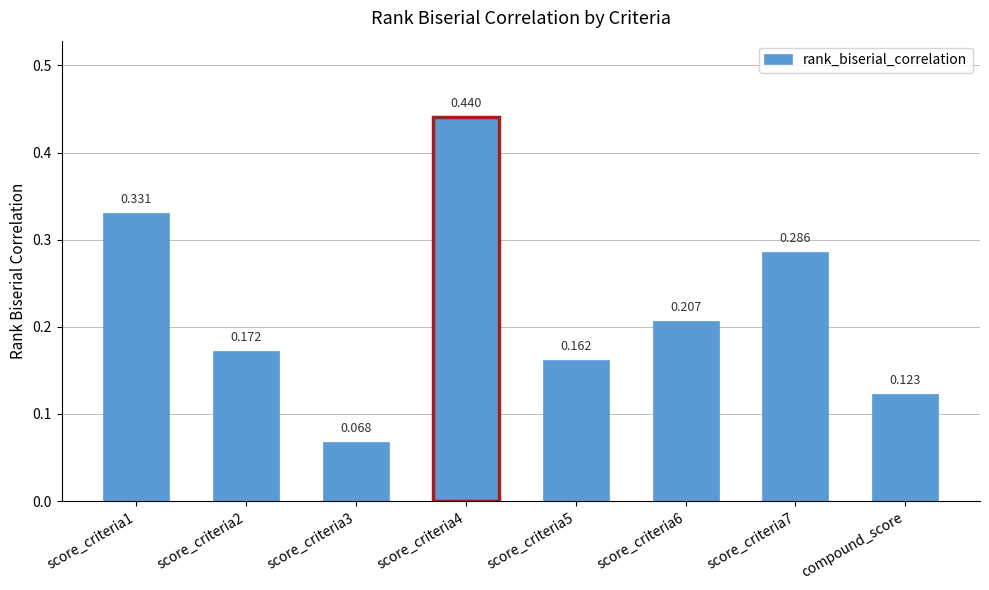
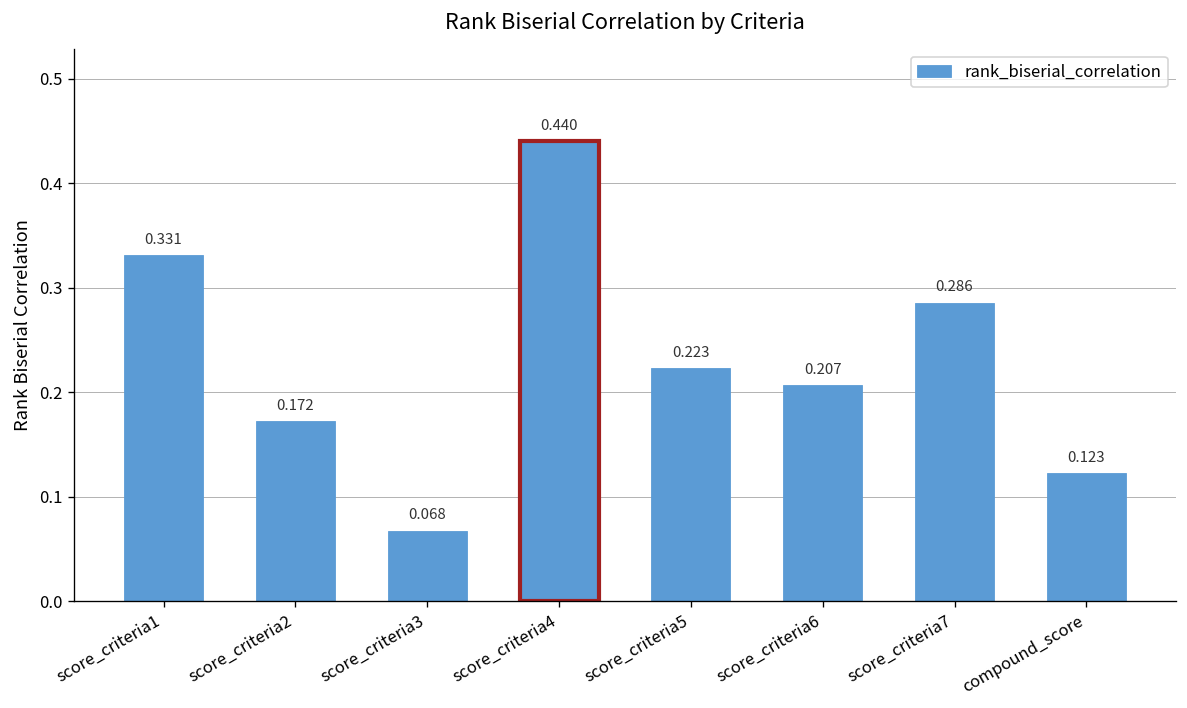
score_criteria5: 0.162 -> 0.223
